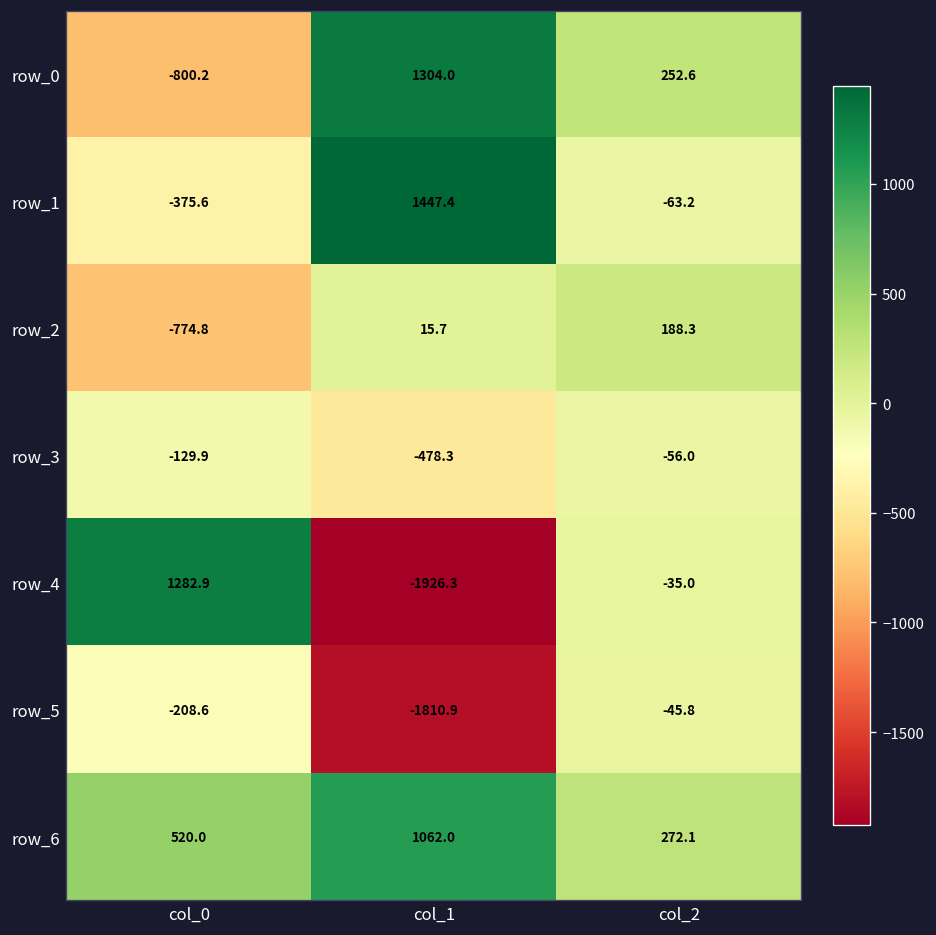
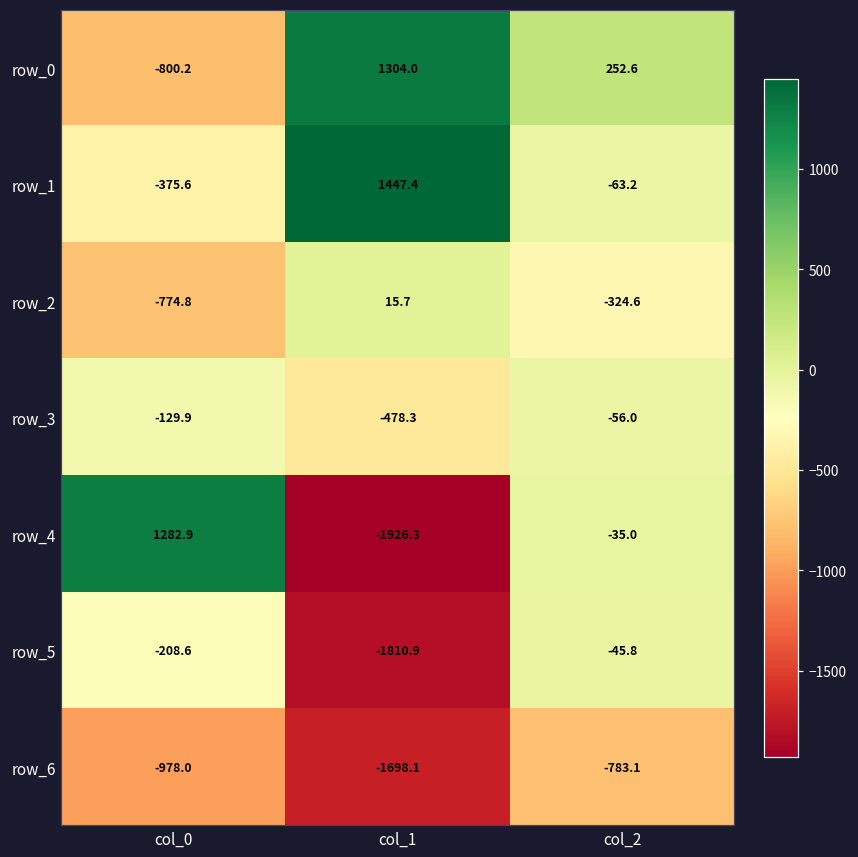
row_2, col_2: 188.3 -> -324.6
row_6, col_0: 520.0 -> -978.0
row_6, col_1: 1062.0 -> -1698.1
row_6, col_2: 272.1 -> -783.1
